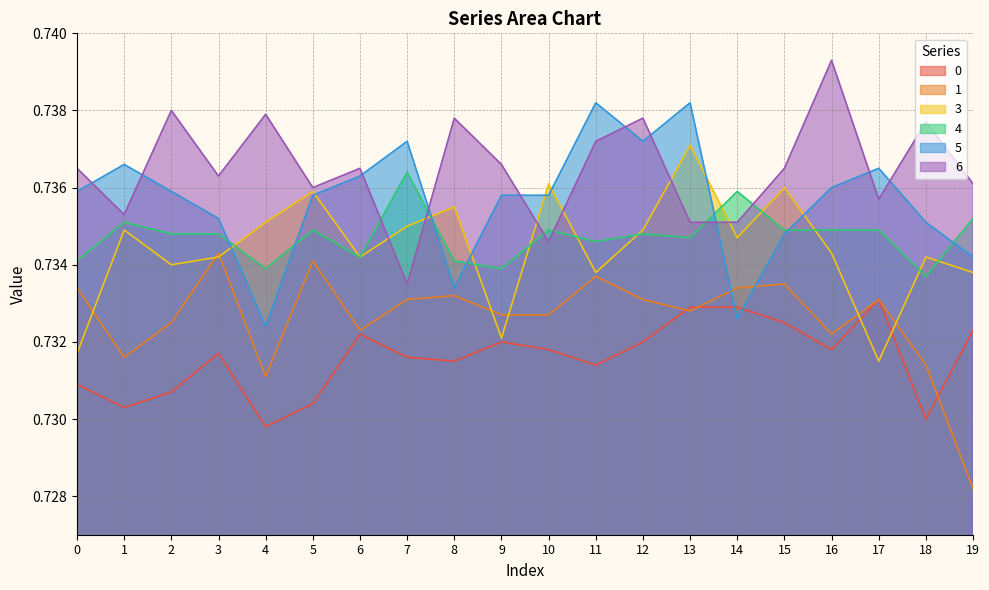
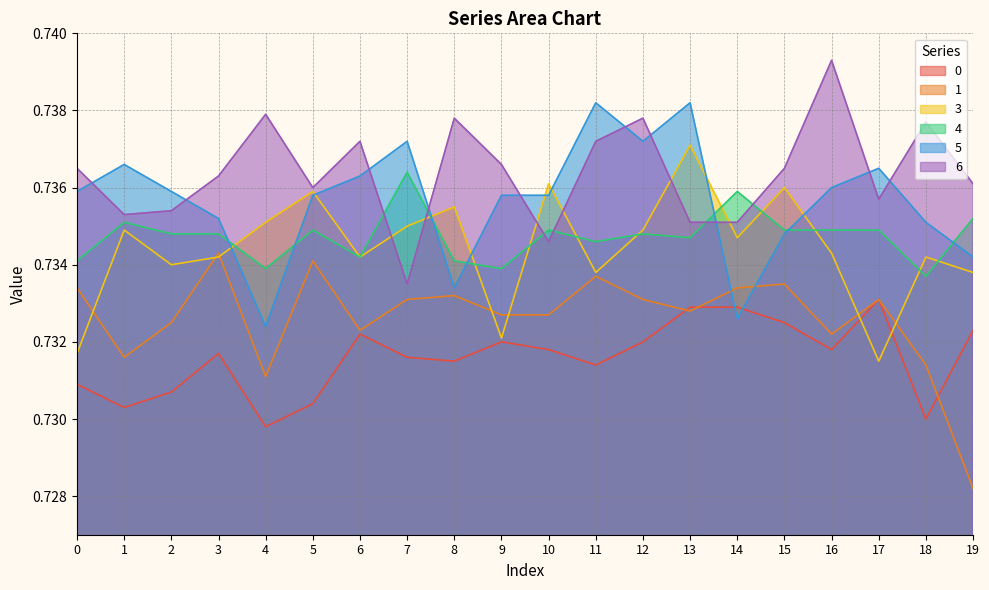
6, 2: 0.7380 -> 0.7354
6, 6: 0.7365 -> 0.7372
